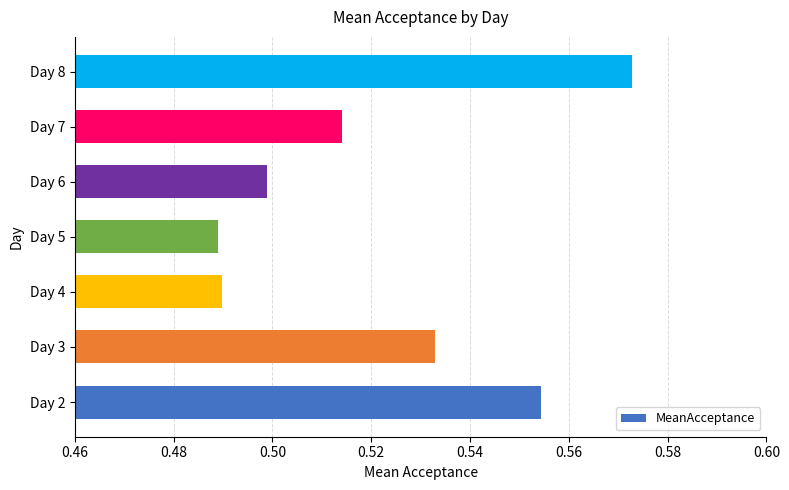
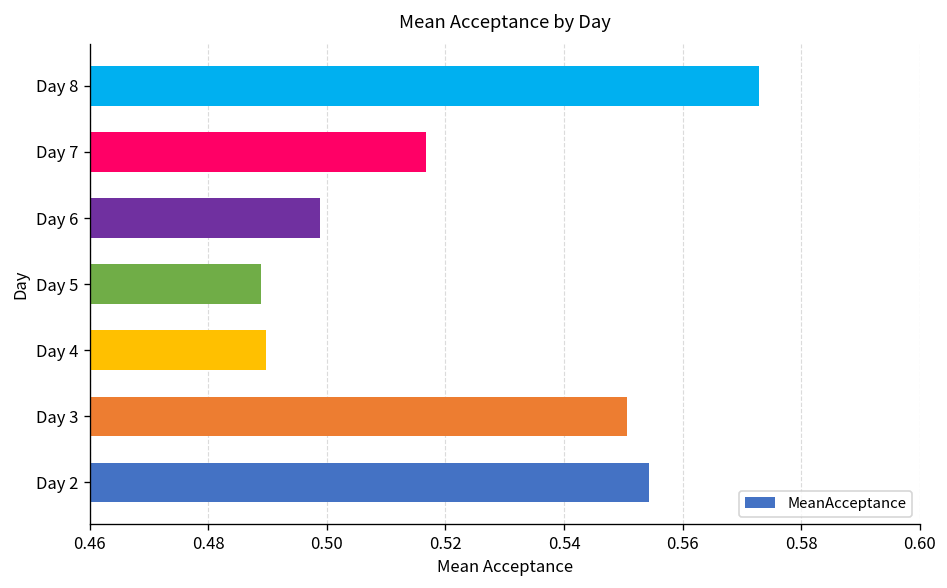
Day 7: 0.514 -> 0.517
Day 3: 0.533 -> 0.551
